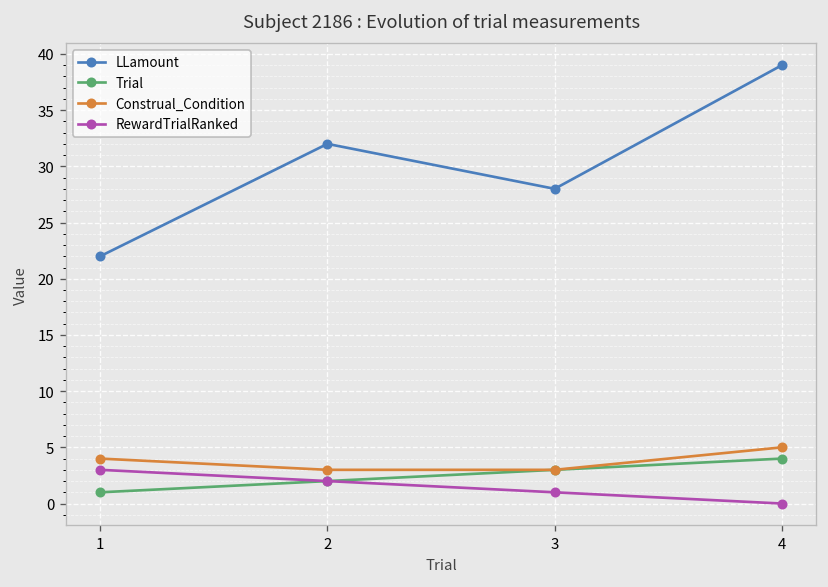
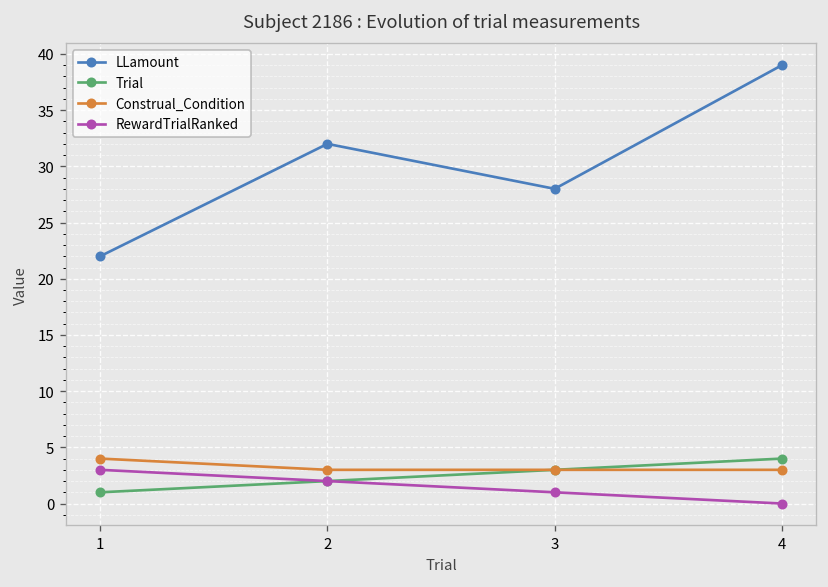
Construal_Condition, 4: 5 -> 3
